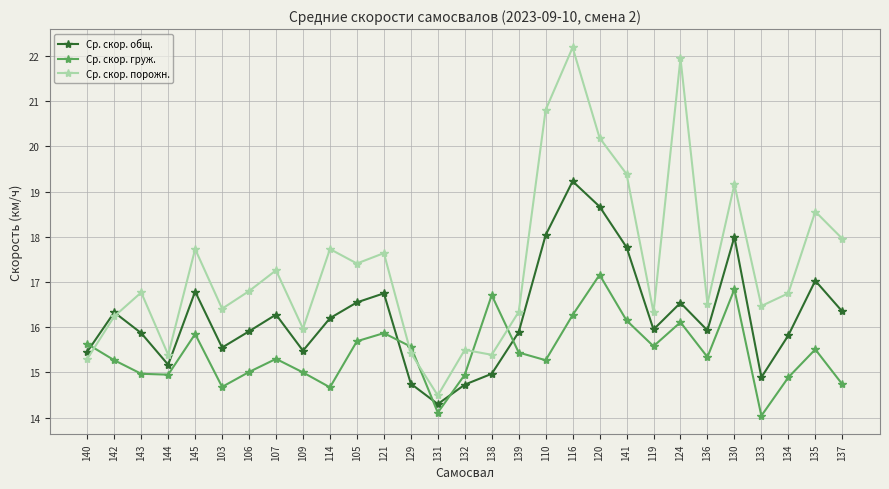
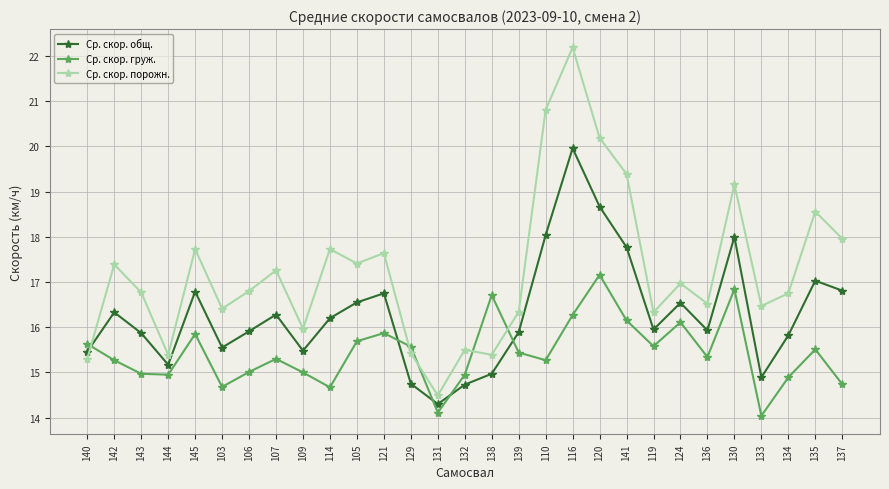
Ср. скор. порожн., 142: 16.2 -> 17.4
Ср. скор. общ., 116: 19.2 -> 20.0
Ср. скор. порожн., 124: 22.0 -> 17.0
Ср. скор. общ., 137: 16.4 -> 16.8
